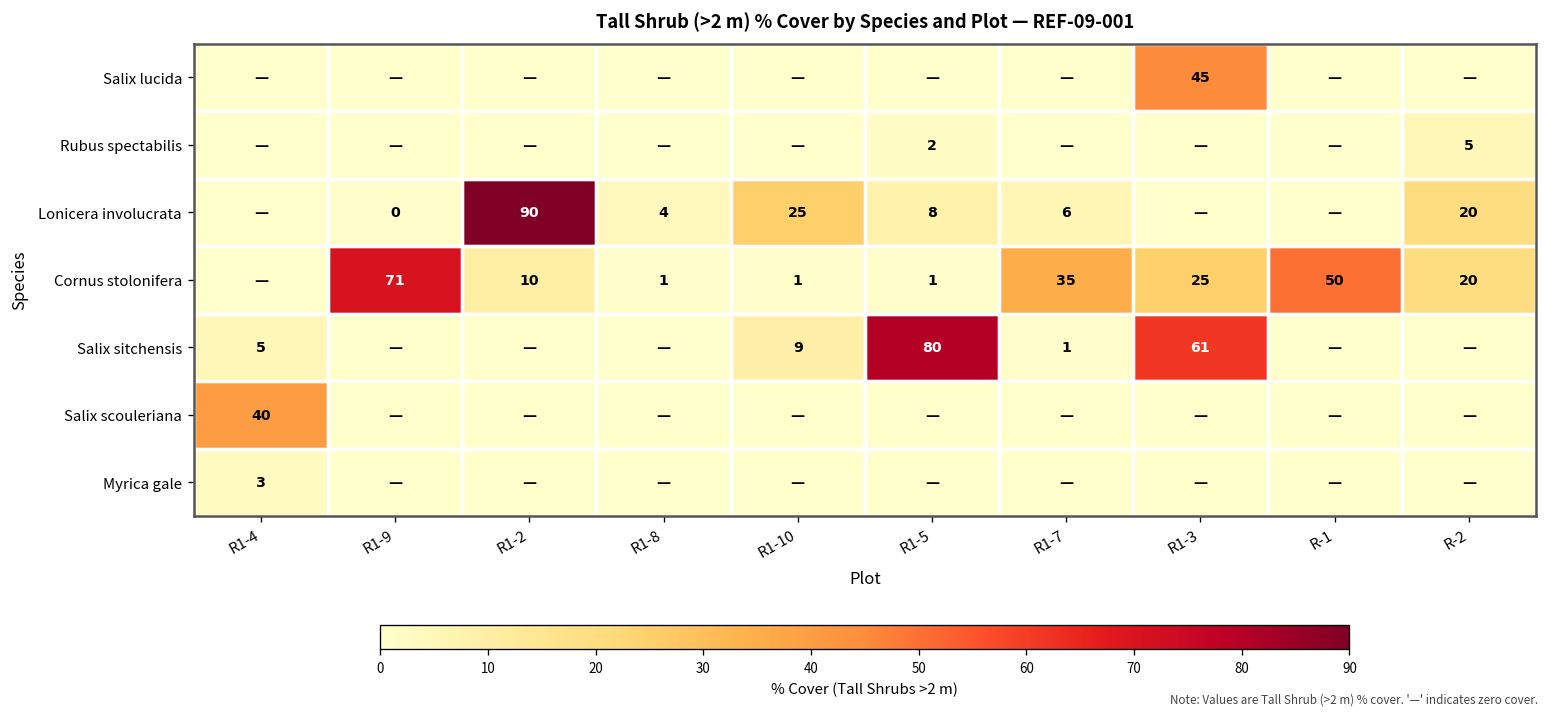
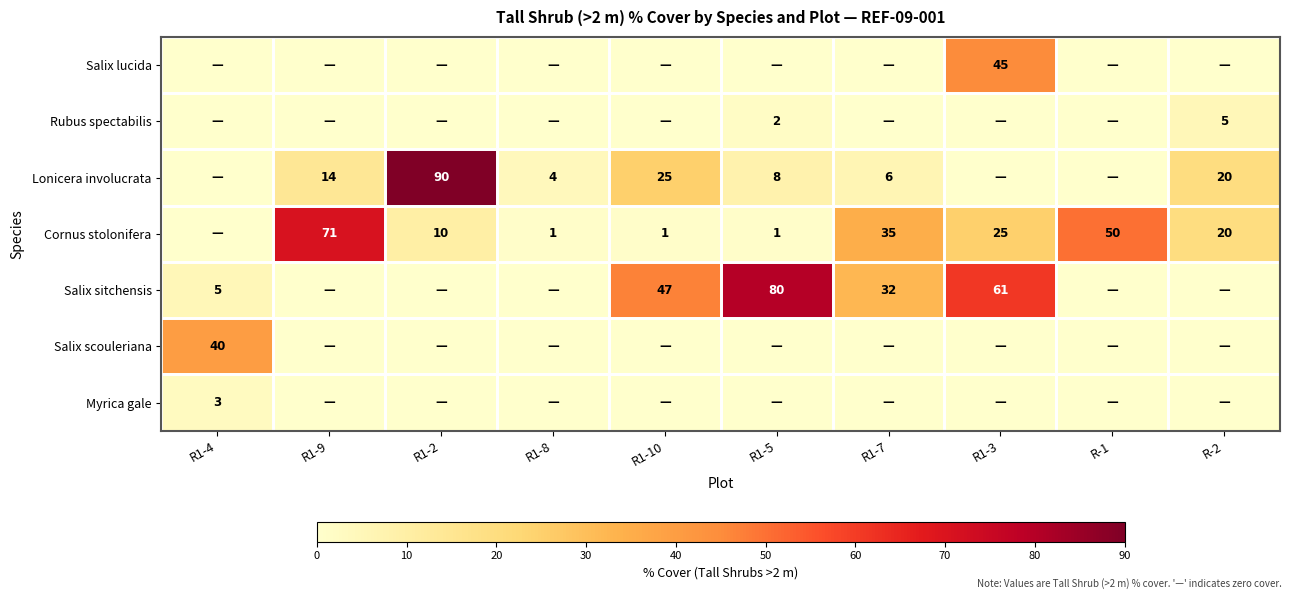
Lonicera involucrata, R1-9: 0 -> 14
Salix sitchensis, R1-10: 9 -> 47
Salix sitchensis, R1-7: 1 -> 32
